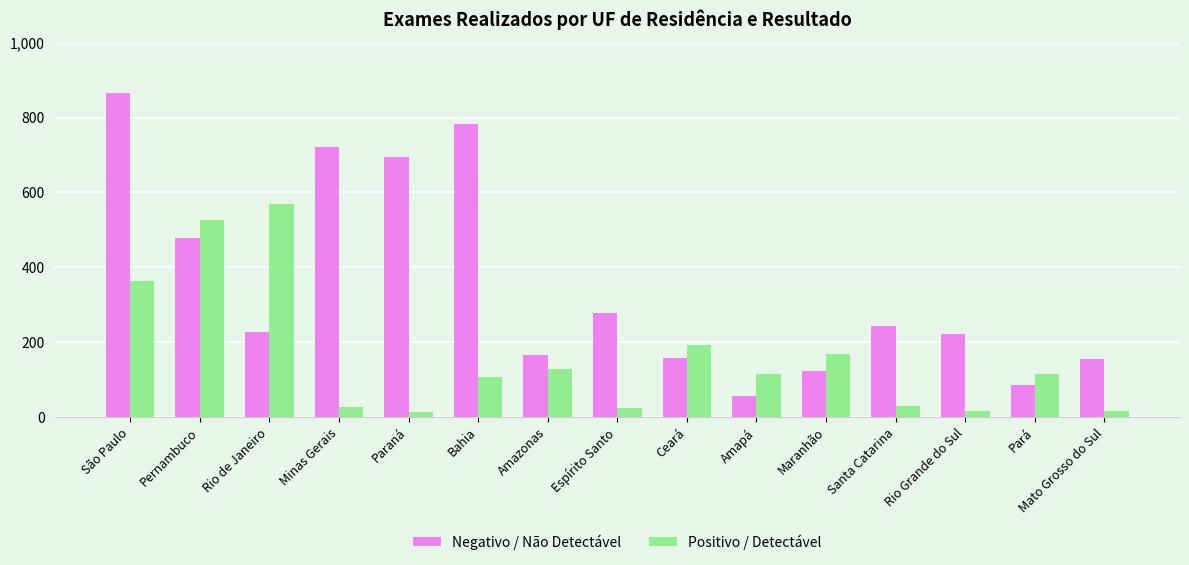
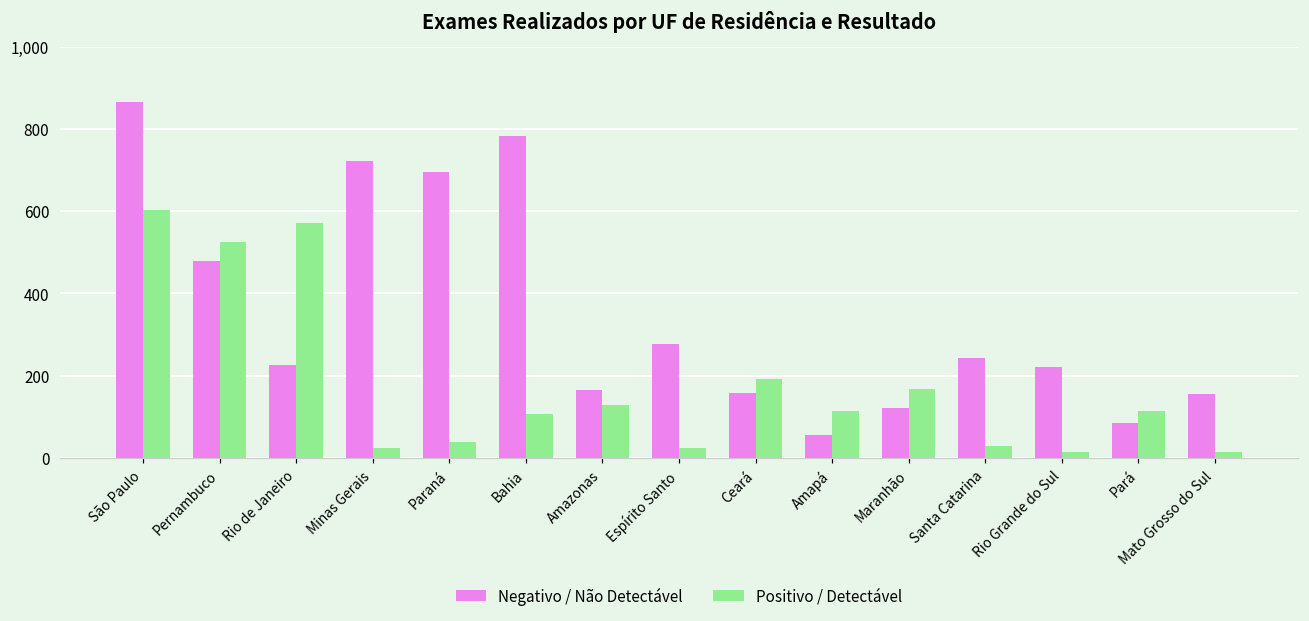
Positivo / Detectável, São Paulo: 360 -> 600
Positivo / Detectável, Paraná: 10 -> 40
